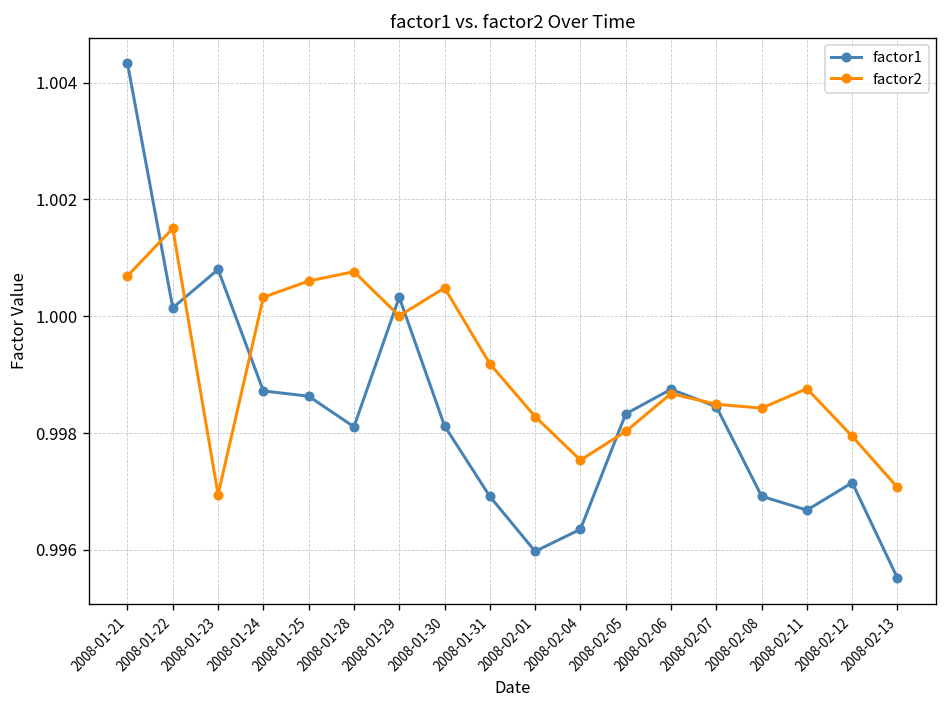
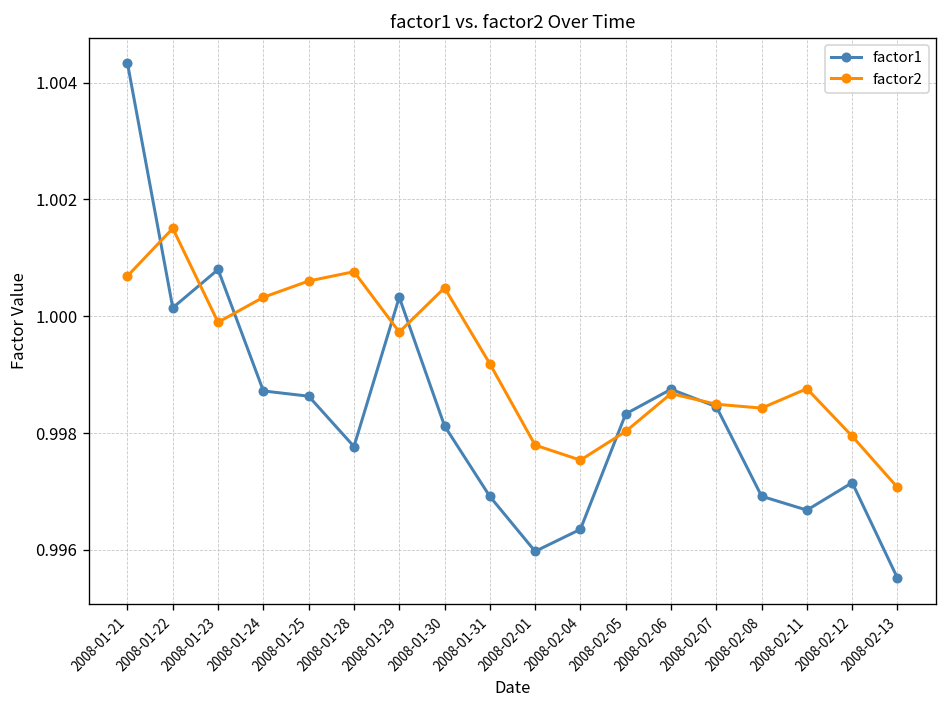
factor2, 2008-01-23: 0.9969 -> 0.9999
factor1, 2008-01-28: 0.9981 -> 0.9978
factor2, 2008-01-29: 1.0000 -> 0.9997
factor2, 2008-02-01: 0.9983 -> 0.9978
